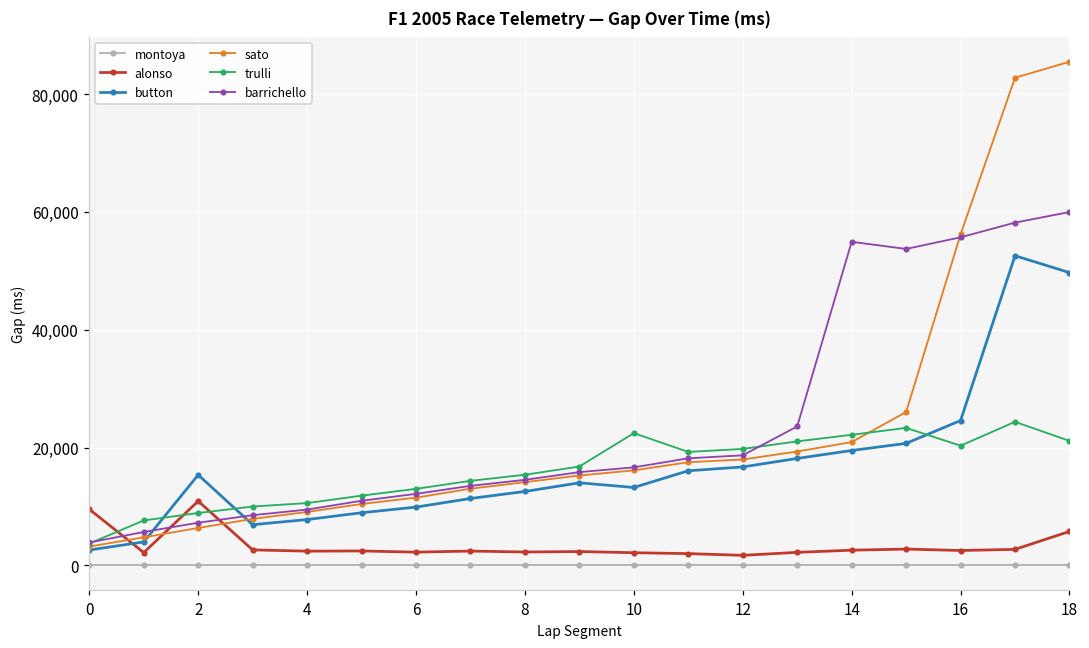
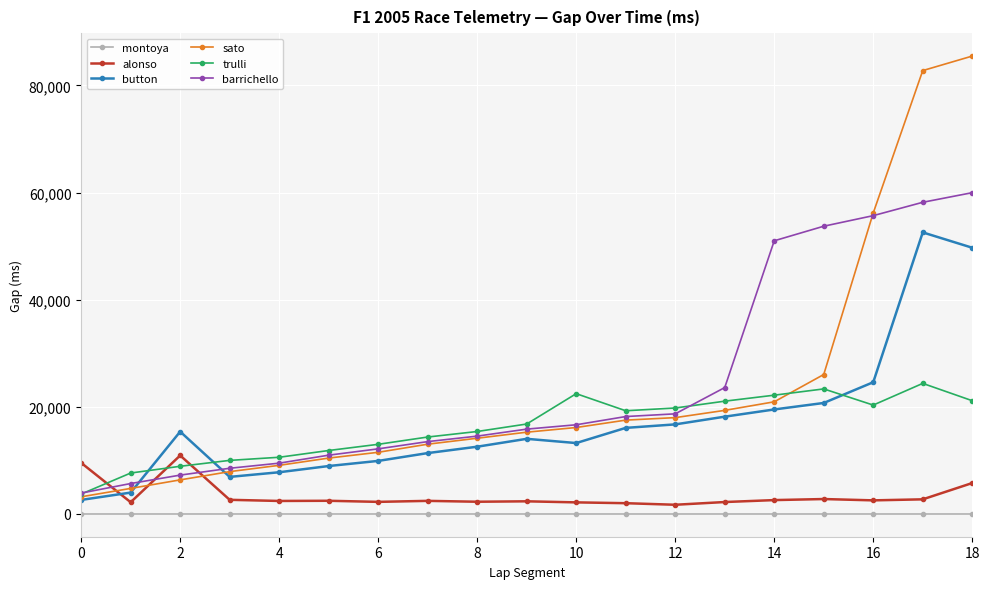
barrichello, 14: 55,000 -> 51,000
